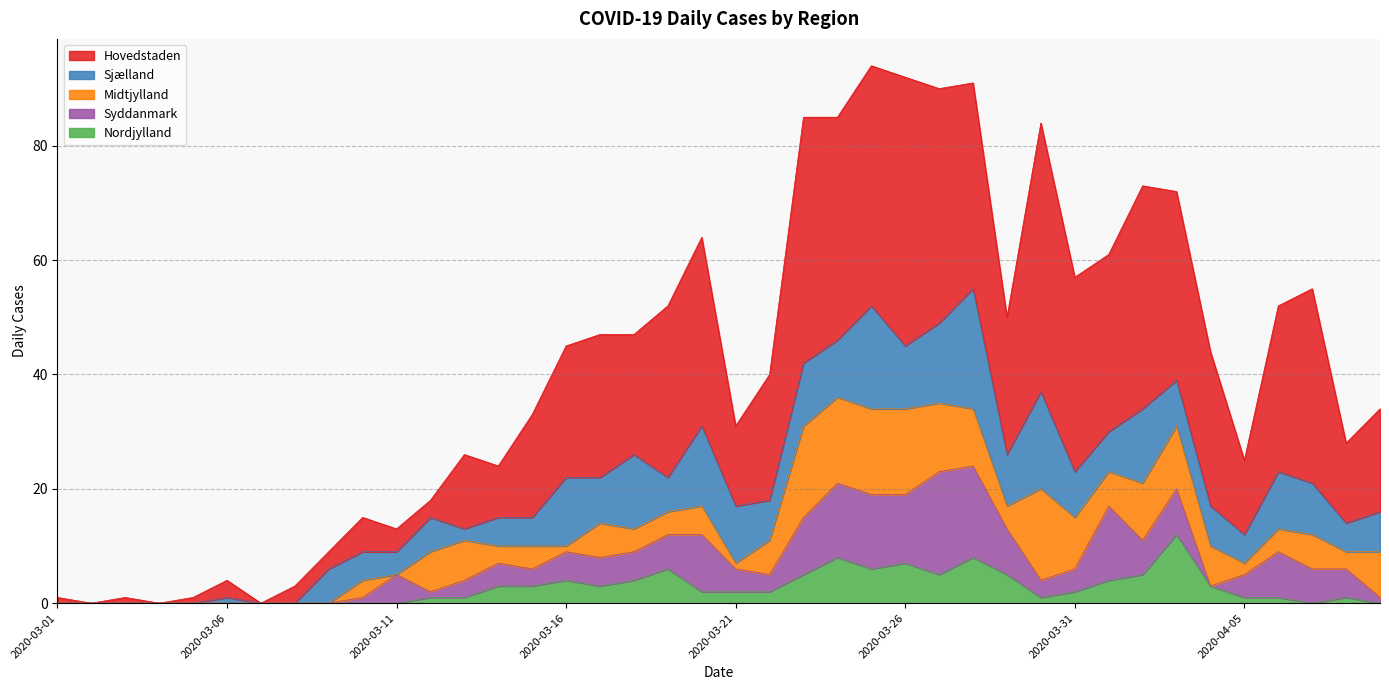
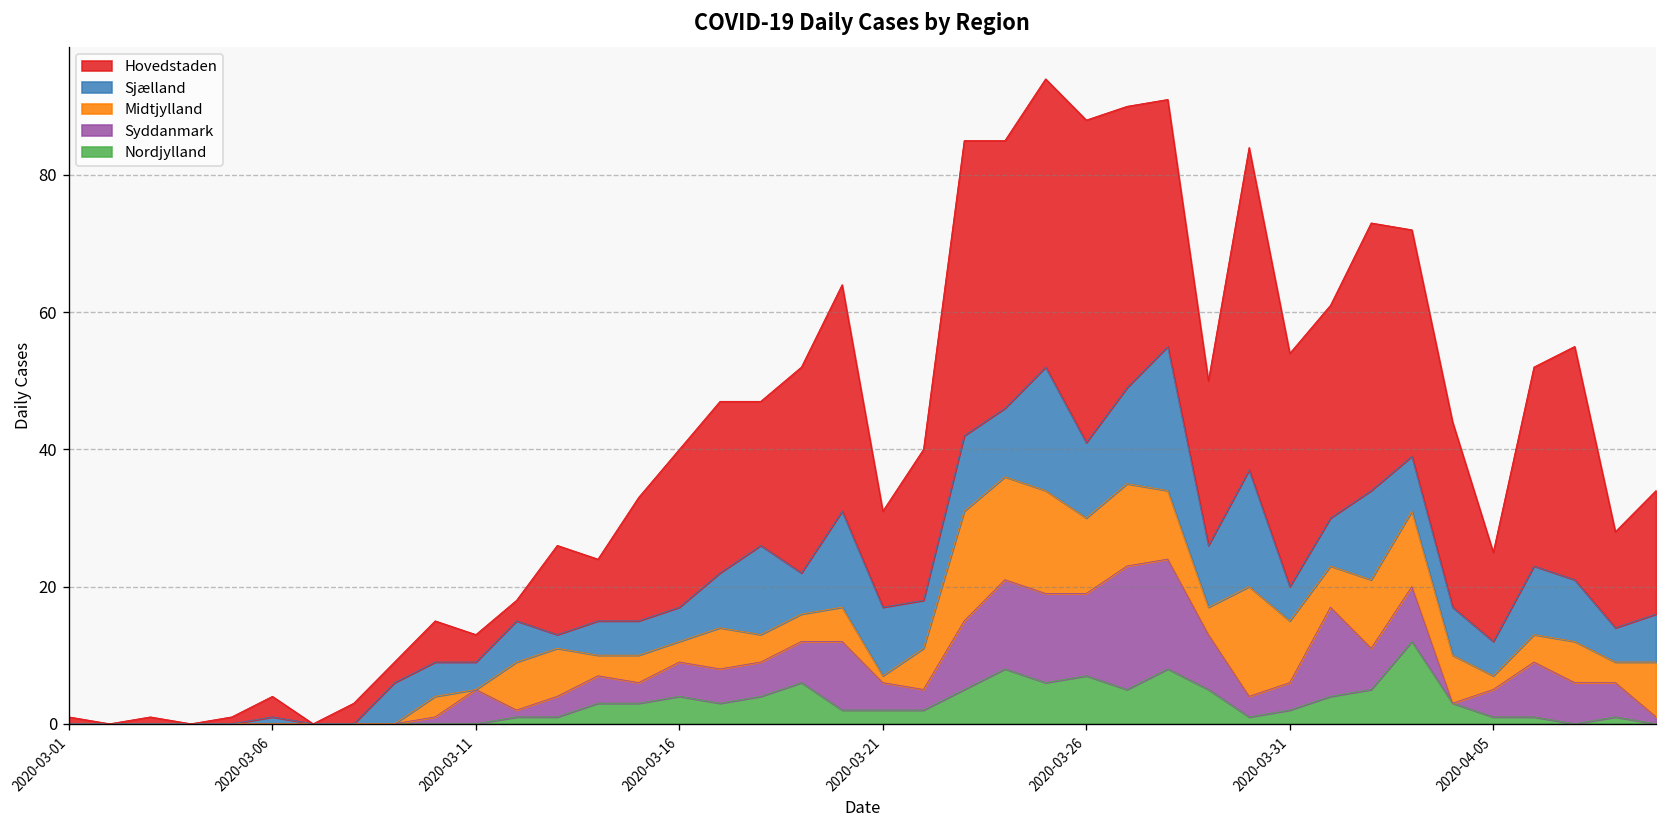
Midtjylland, 2020-03-16: 1 -> 3
Sjælland, 2020-03-16: 12 -> 5
Midtjylland, 2020-03-26: 15 -> 11
Sjælland, 2020-03-31: 8 -> 5
